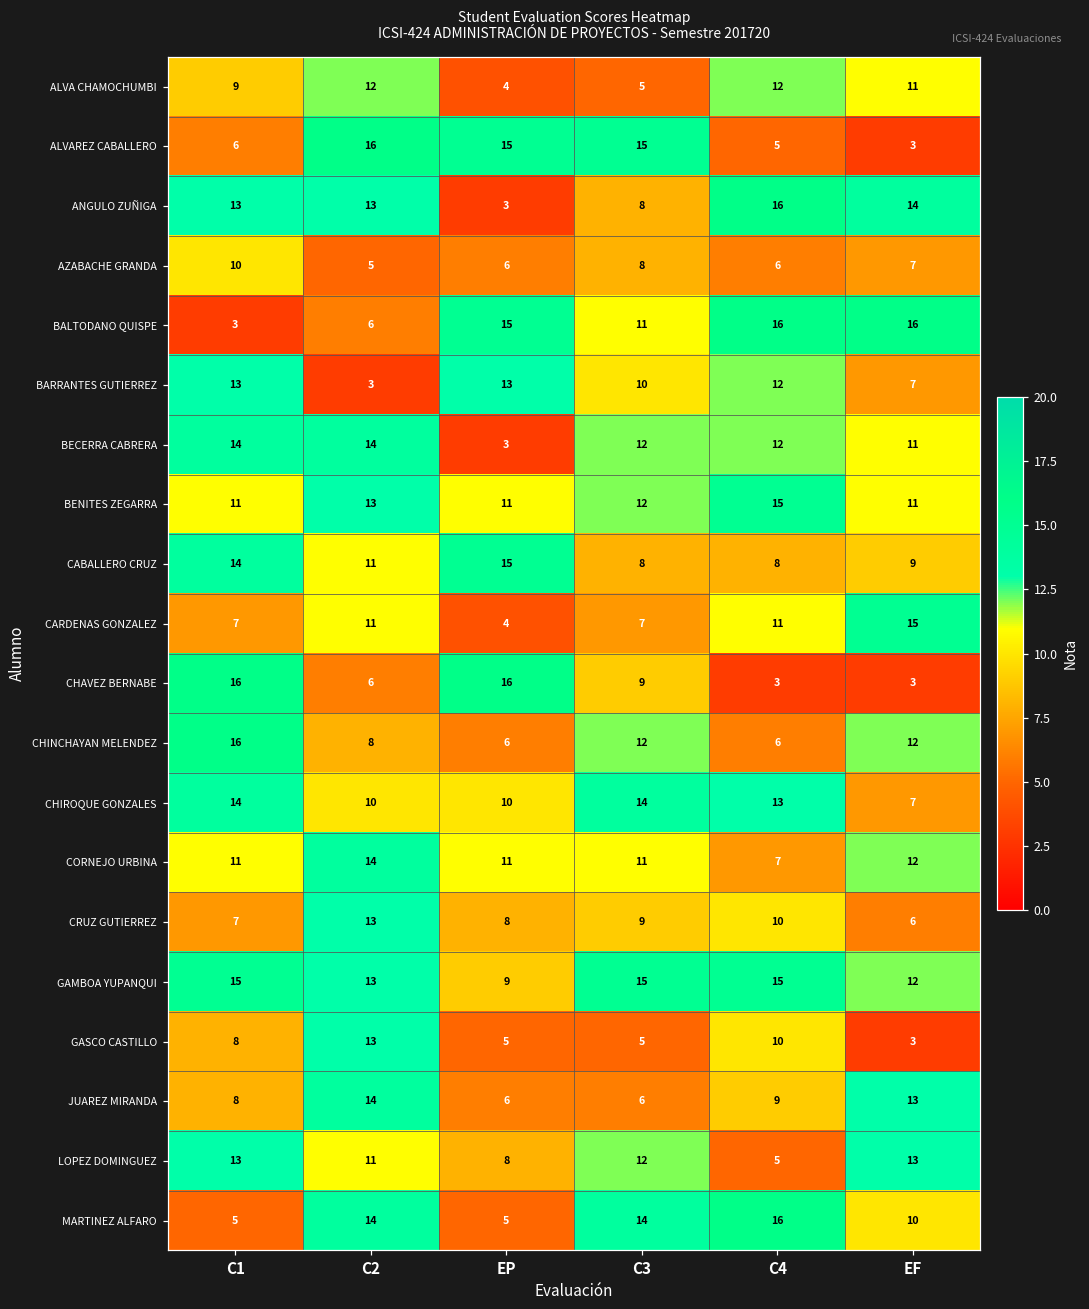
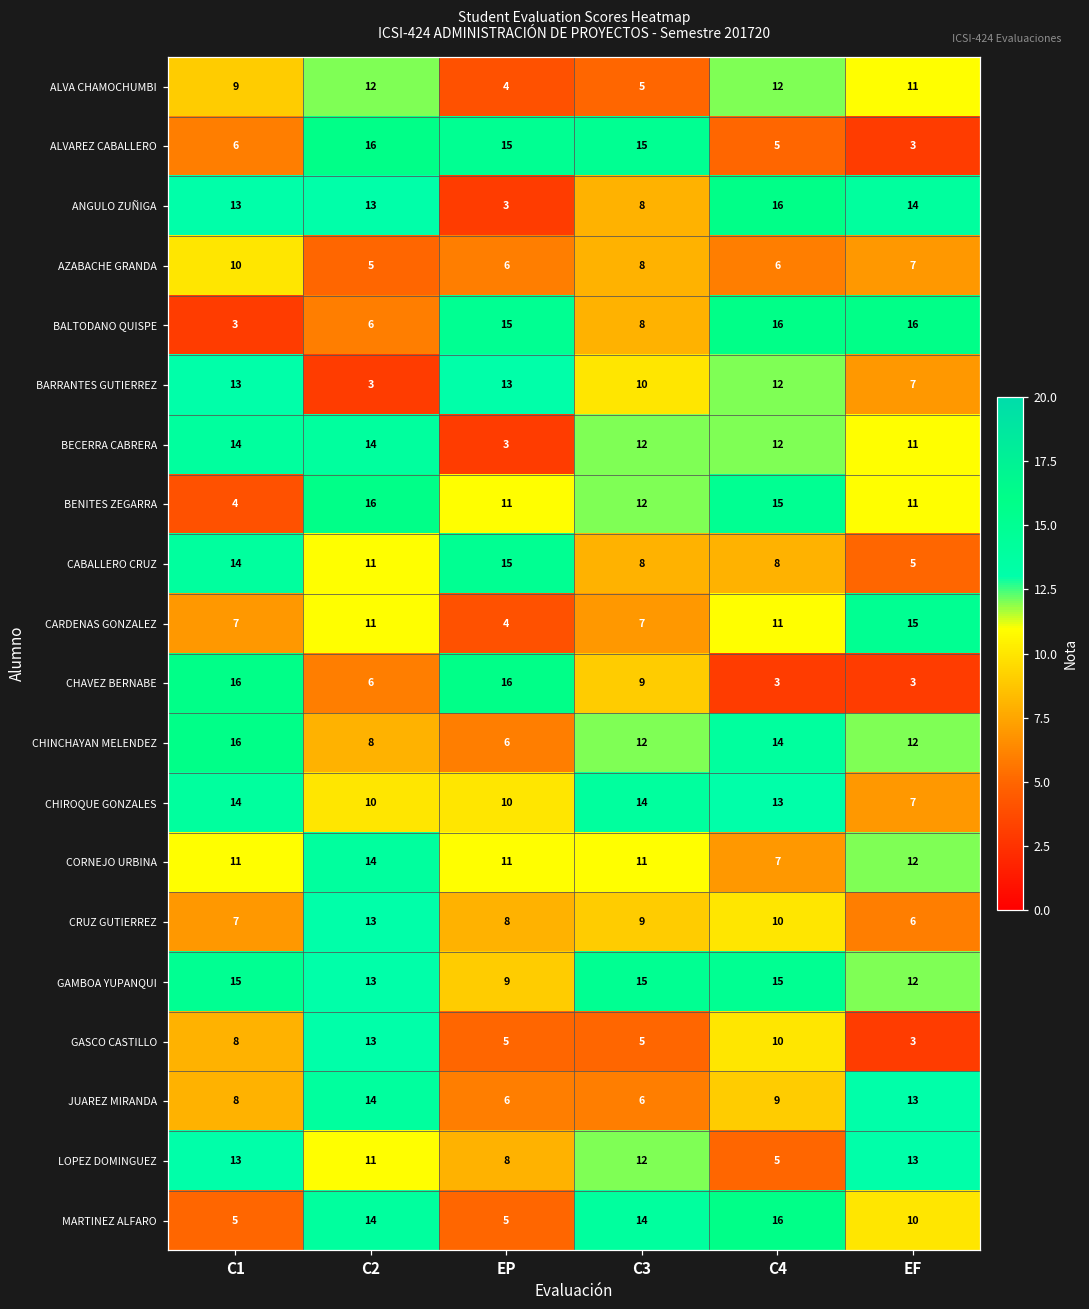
BALTODANO QUISPE, C3: 11 -> 8
BENITES ZEGARRA, C1: 11 -> 4
BENITES ZEGARRA, C2: 13 -> 16
CABALLERO CRUZ, EF: 9 -> 5
CHINCHAYAN MELENDEZ, C4: 6 -> 14
